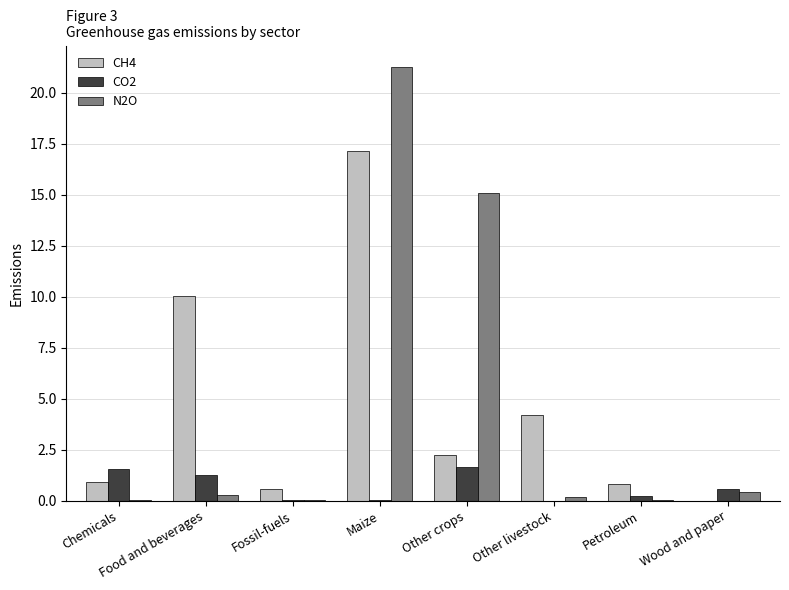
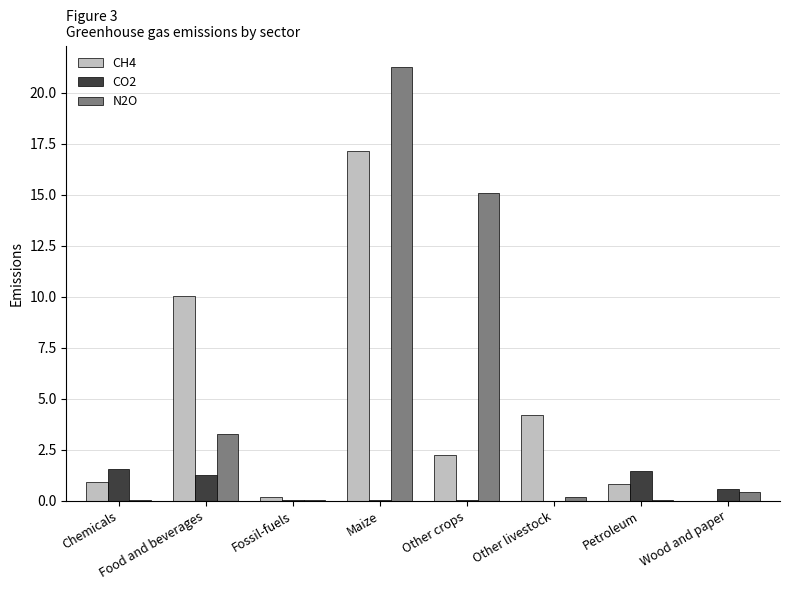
N2O, Food and beverages: 0.3 -> 3.3
CH4, Fossil-fuels: 0.5 -> 0.2
CO2, Other crops: 1.7 -> 0.0
CO2, Petroleum: 0.2 -> 1.5
